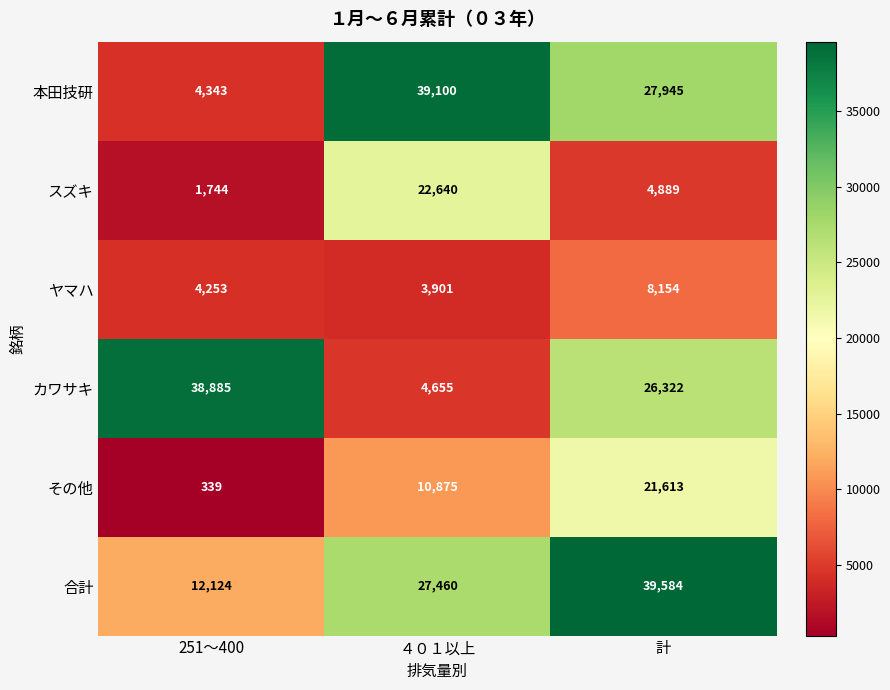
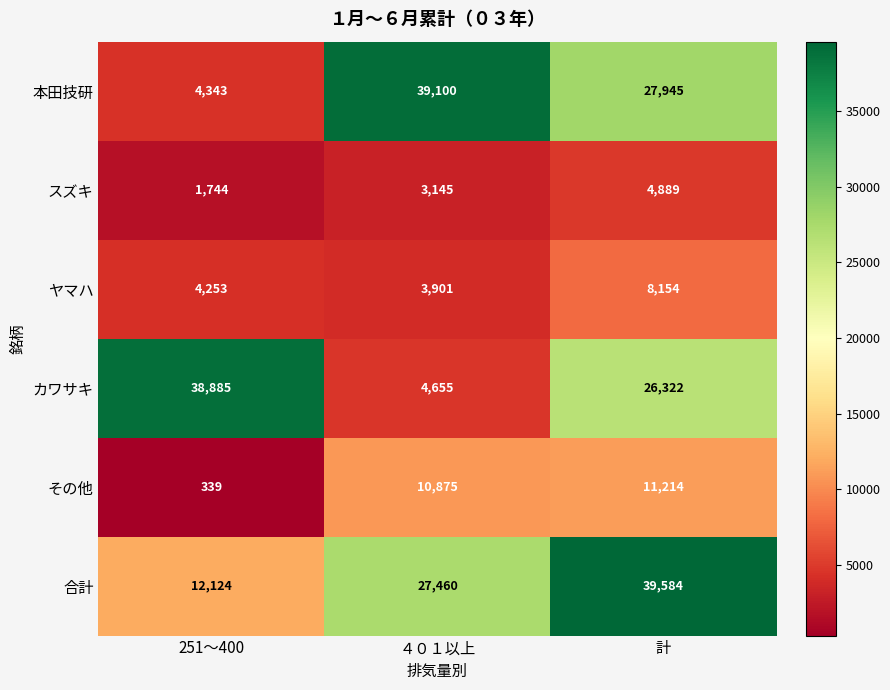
スズキ, ４０１以上: 22,640 -> 3,145
その他, 計: 21,613 -> 11,214
